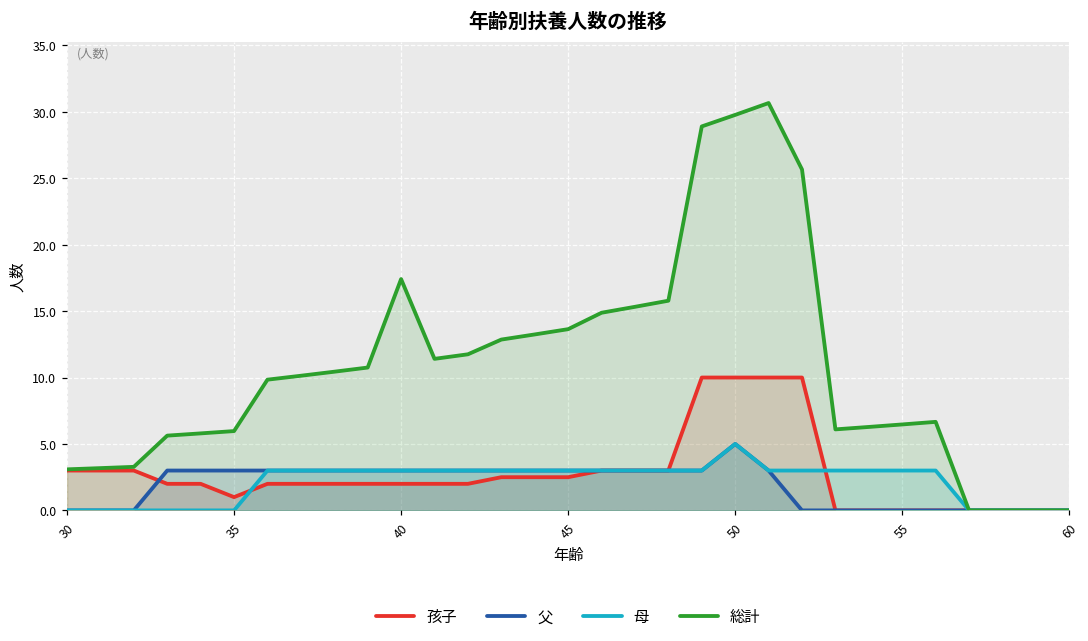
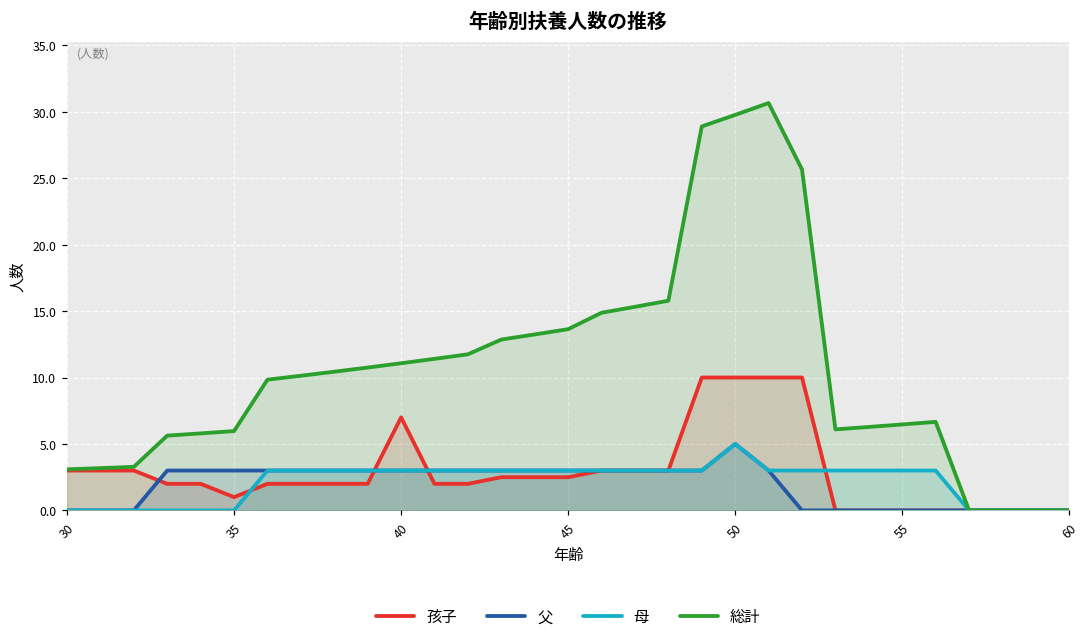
孩子, 40: 2 -> 7
総計, 40: 17.4 -> 11.1
